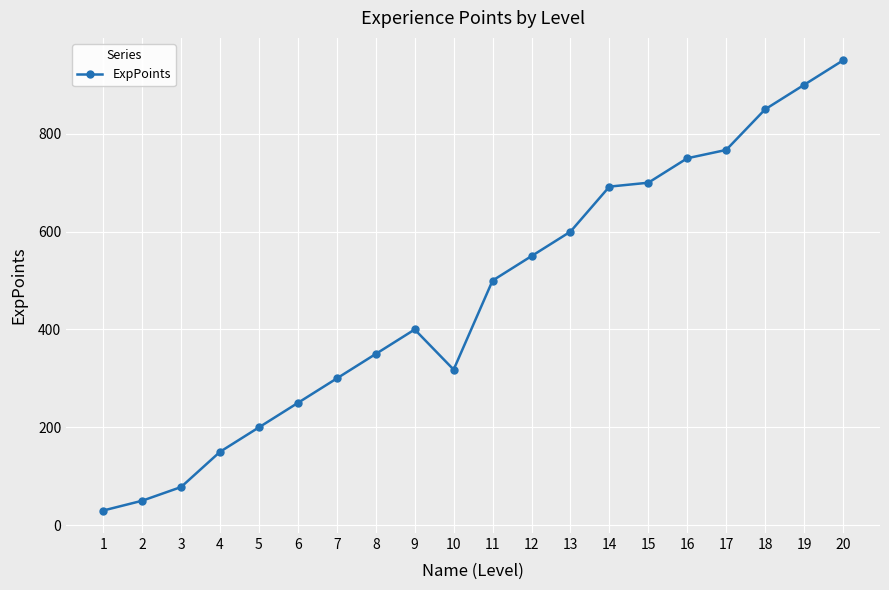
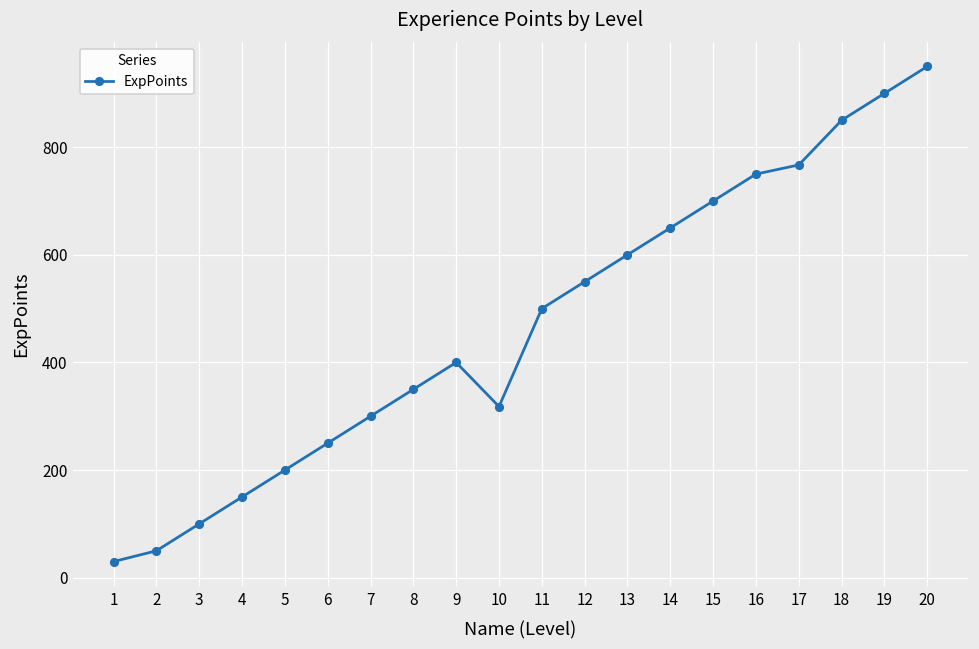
3: 80 -> 100
14: 690 -> 650
